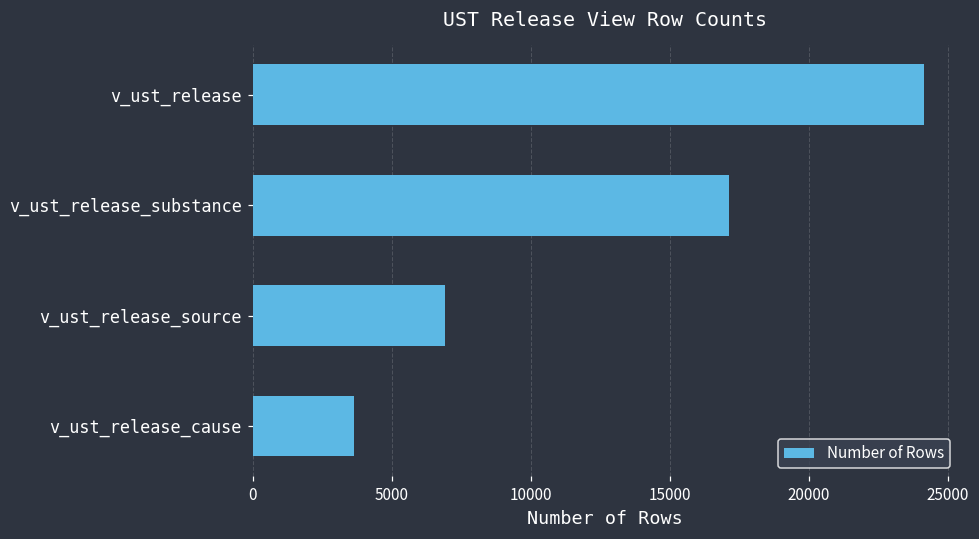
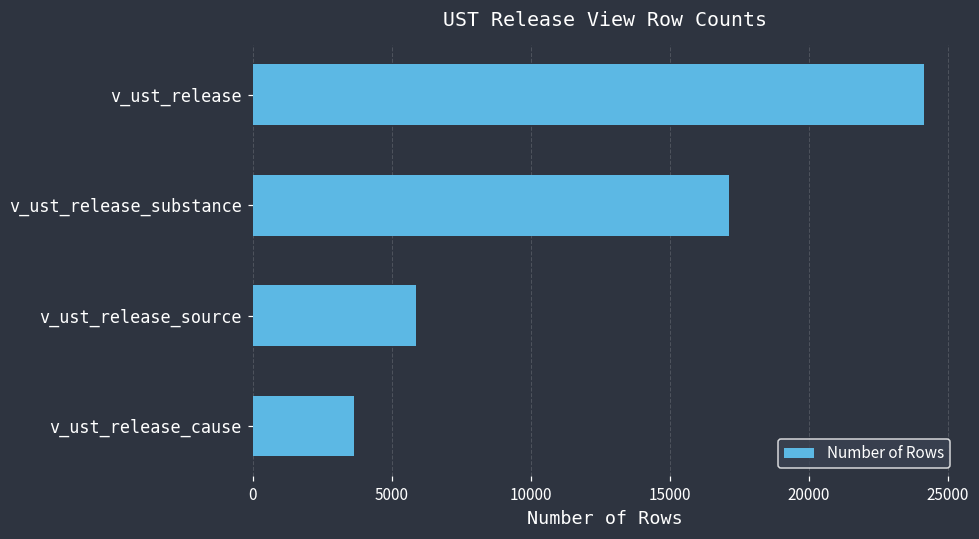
v_ust_release_source: 6900 -> 5900
